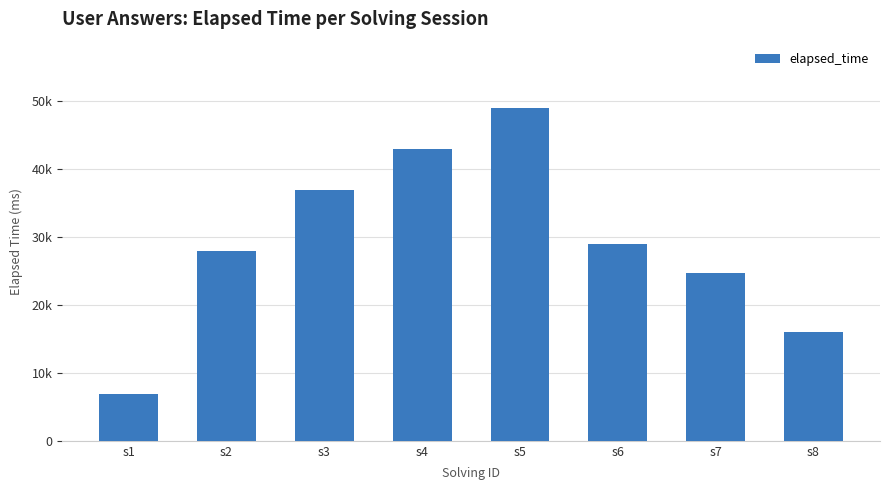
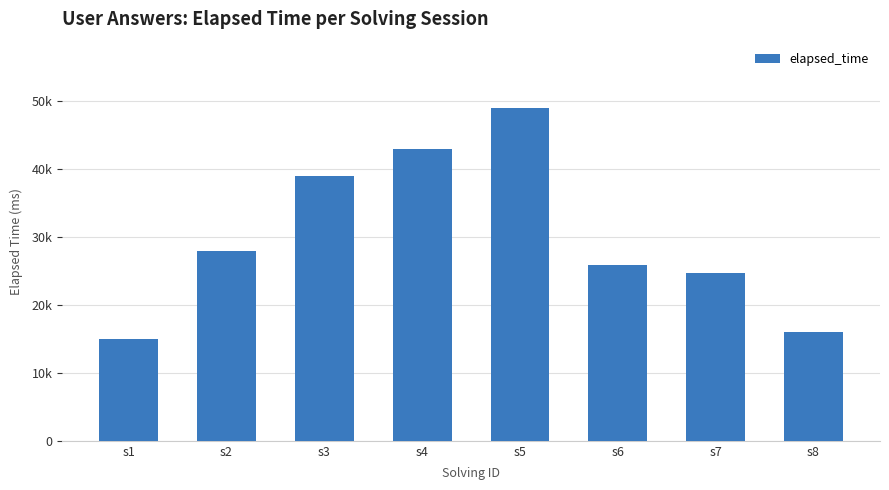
s1: 7000 -> 15000
s3: 37000 -> 39000
s6: 29000 -> 26000
